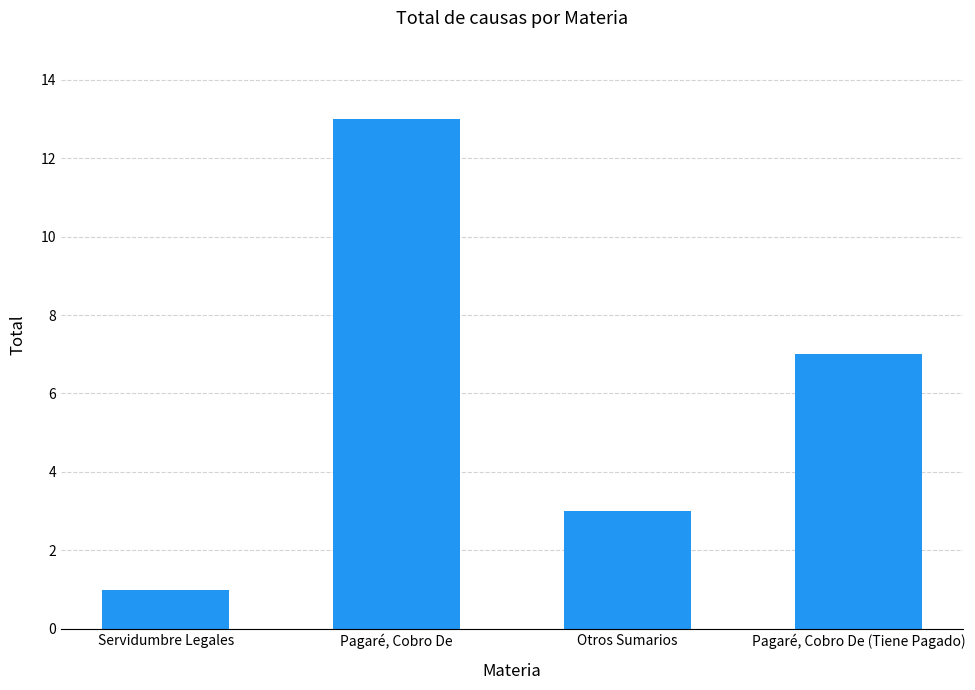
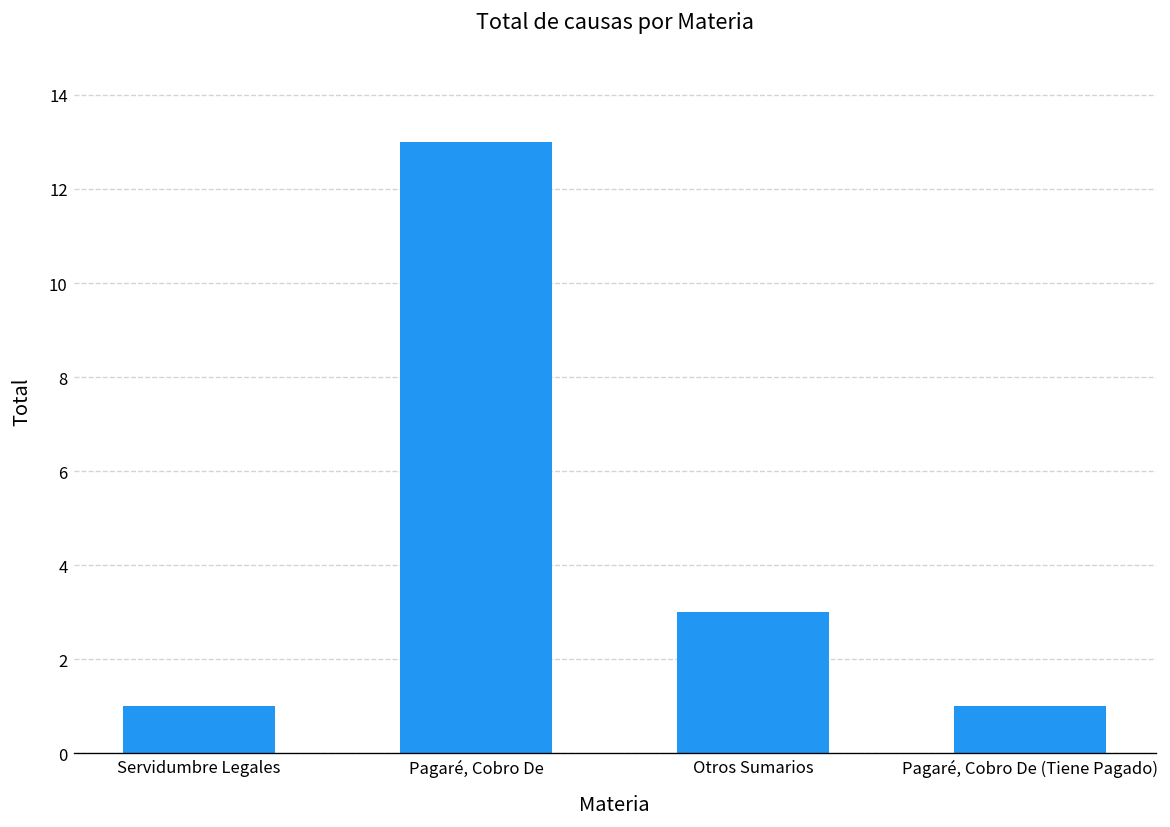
Pagaré, Cobro De (Tiene Pagado): 7 -> 1
